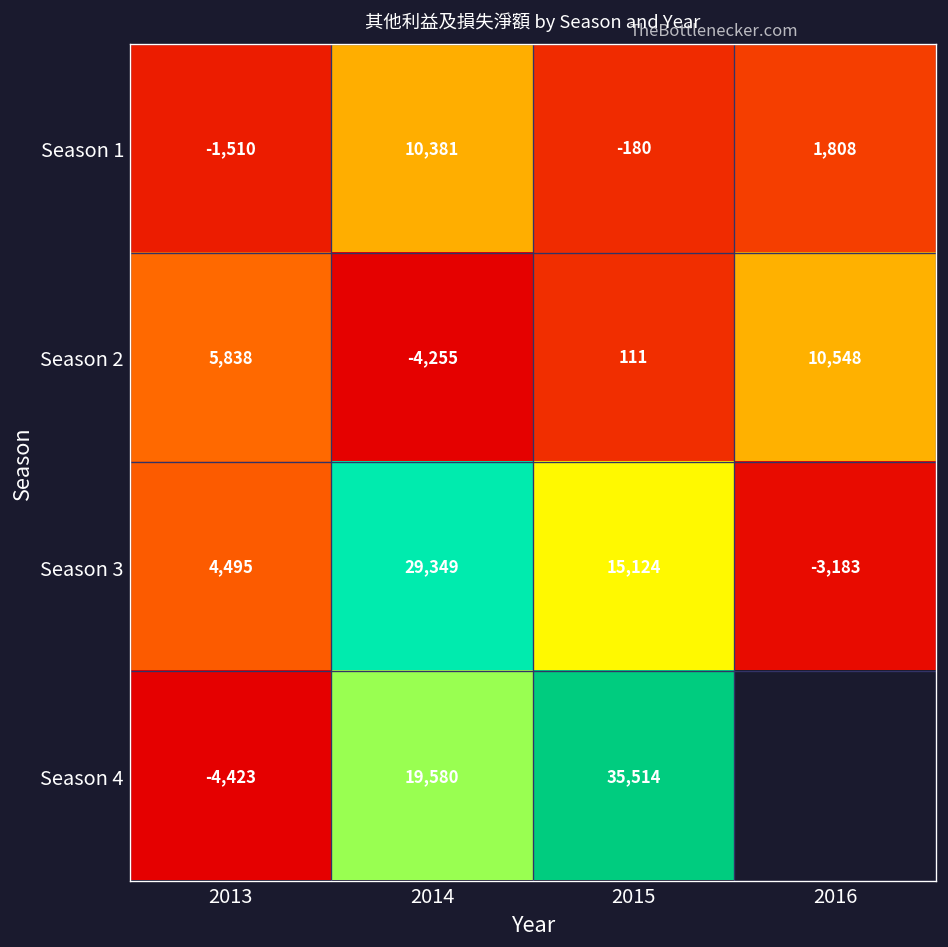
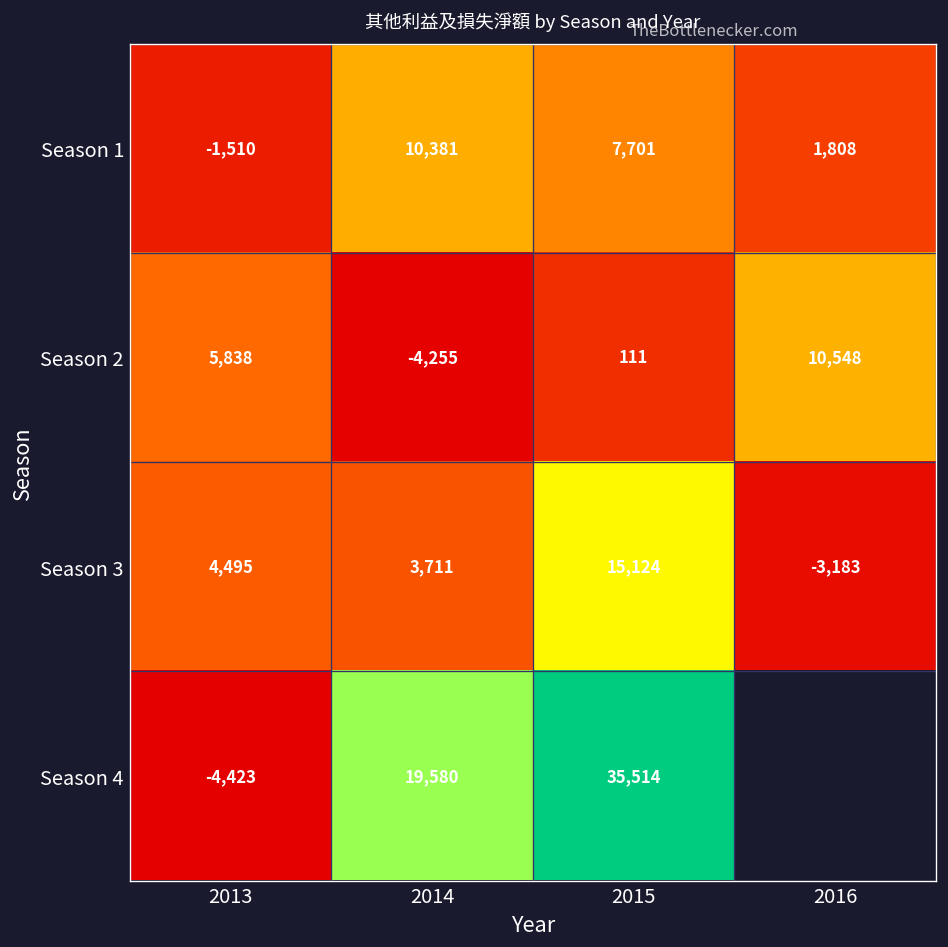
Season 1, 2015: -180 -> 7,701
Season 3, 2014: 29,349 -> 3,711
